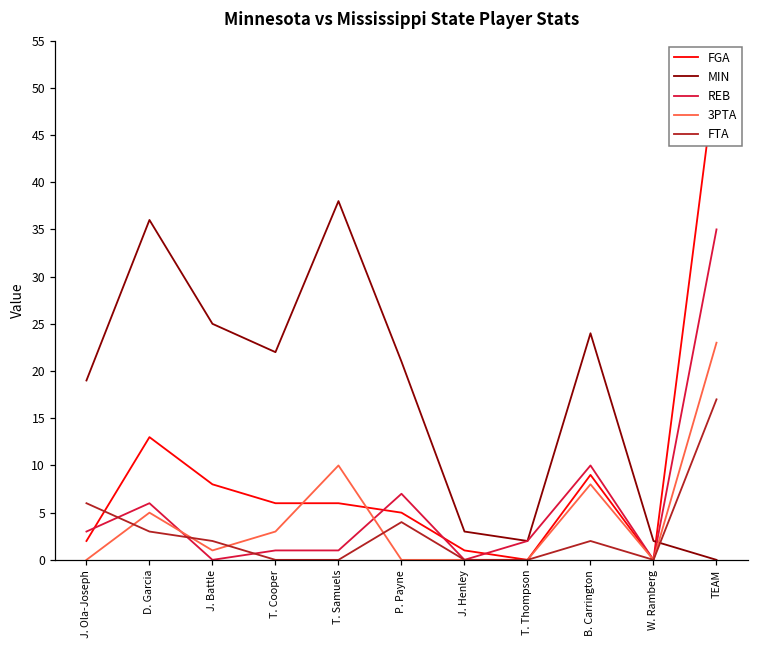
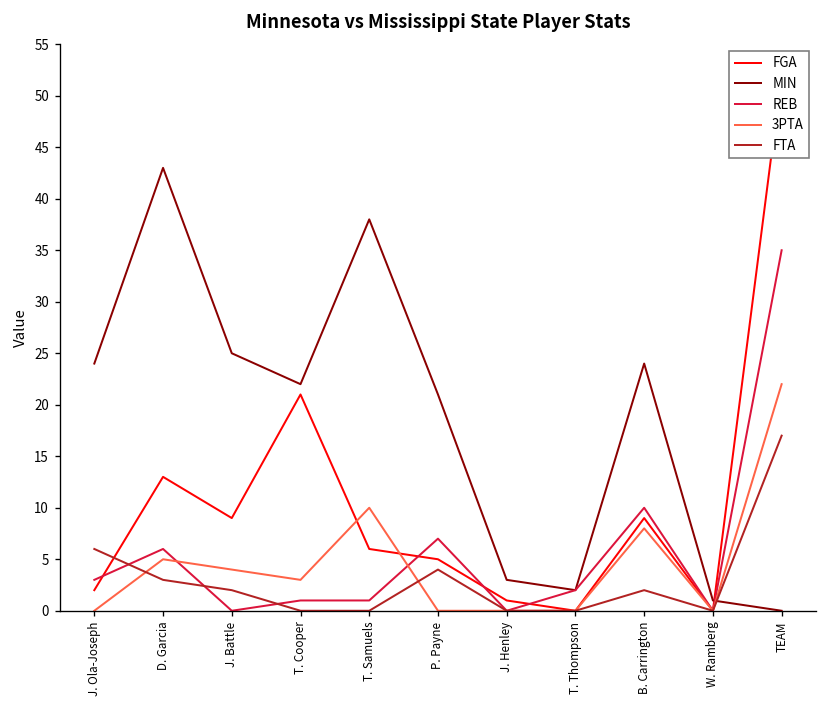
MIN, J. Ola-Joseph: 19 -> 24
MIN, D. Garcia: 36 -> 43
FGA, J. Battle: 8 -> 9
3PTA, J. Battle: 1 -> 4
FGA, T. Cooper: 6 -> 21
MIN, W. Ramberg: 2 -> 1
3PTA, TEAM: 23 -> 22
